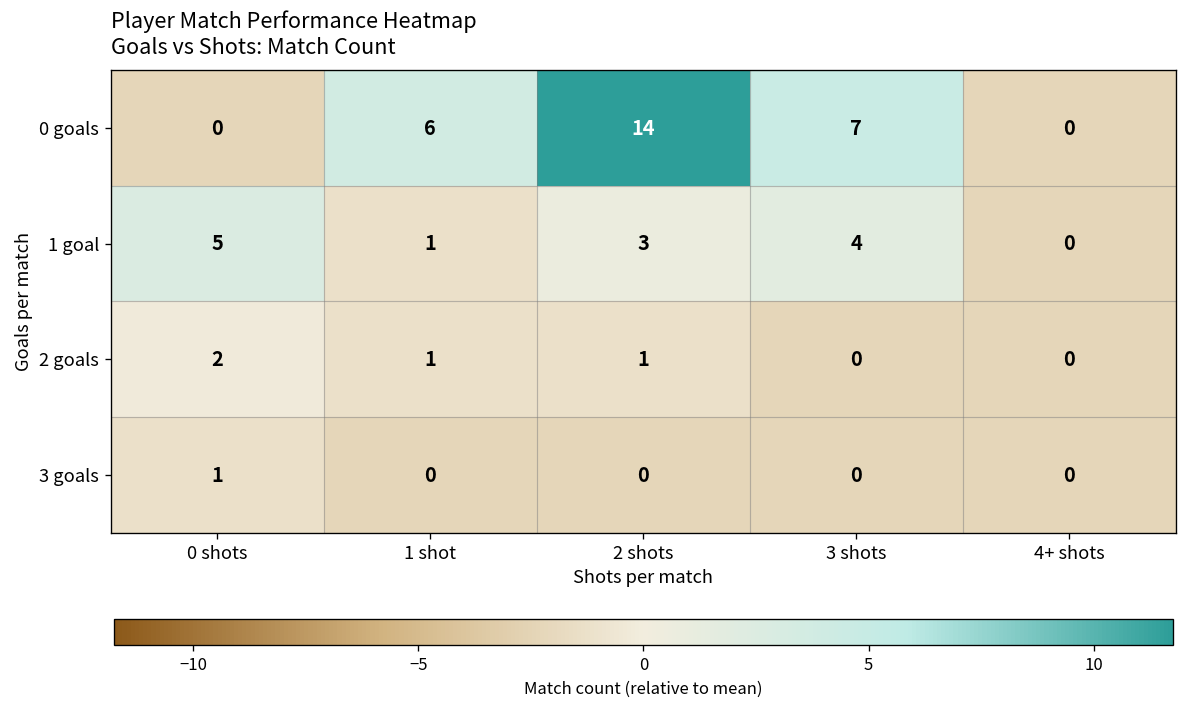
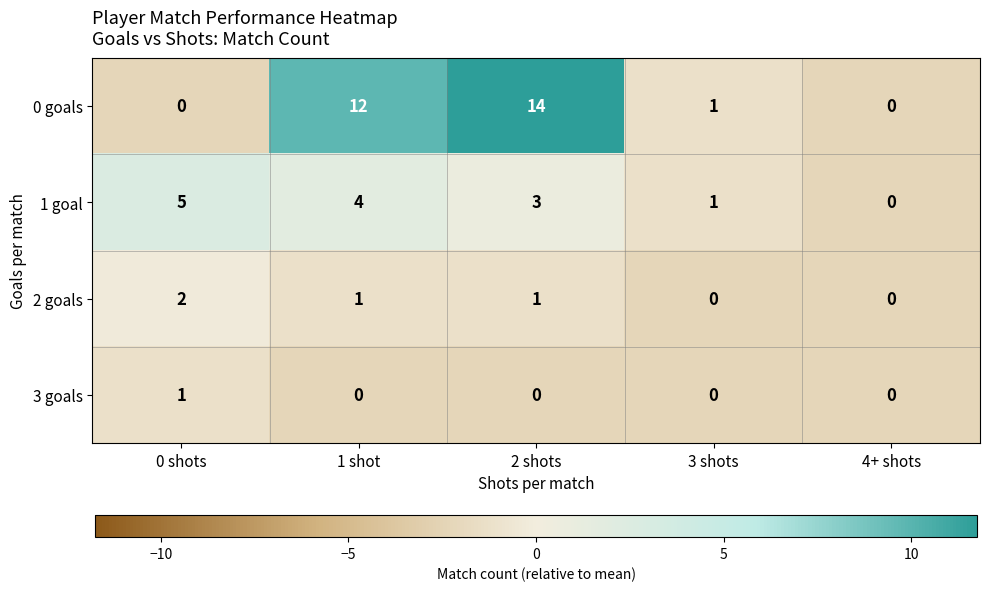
0 goals, 1 shot: 6 -> 12
0 goals, 3 shots: 7 -> 1
1 goal, 1 shot: 1 -> 4
1 goal, 3 shots: 4 -> 1
